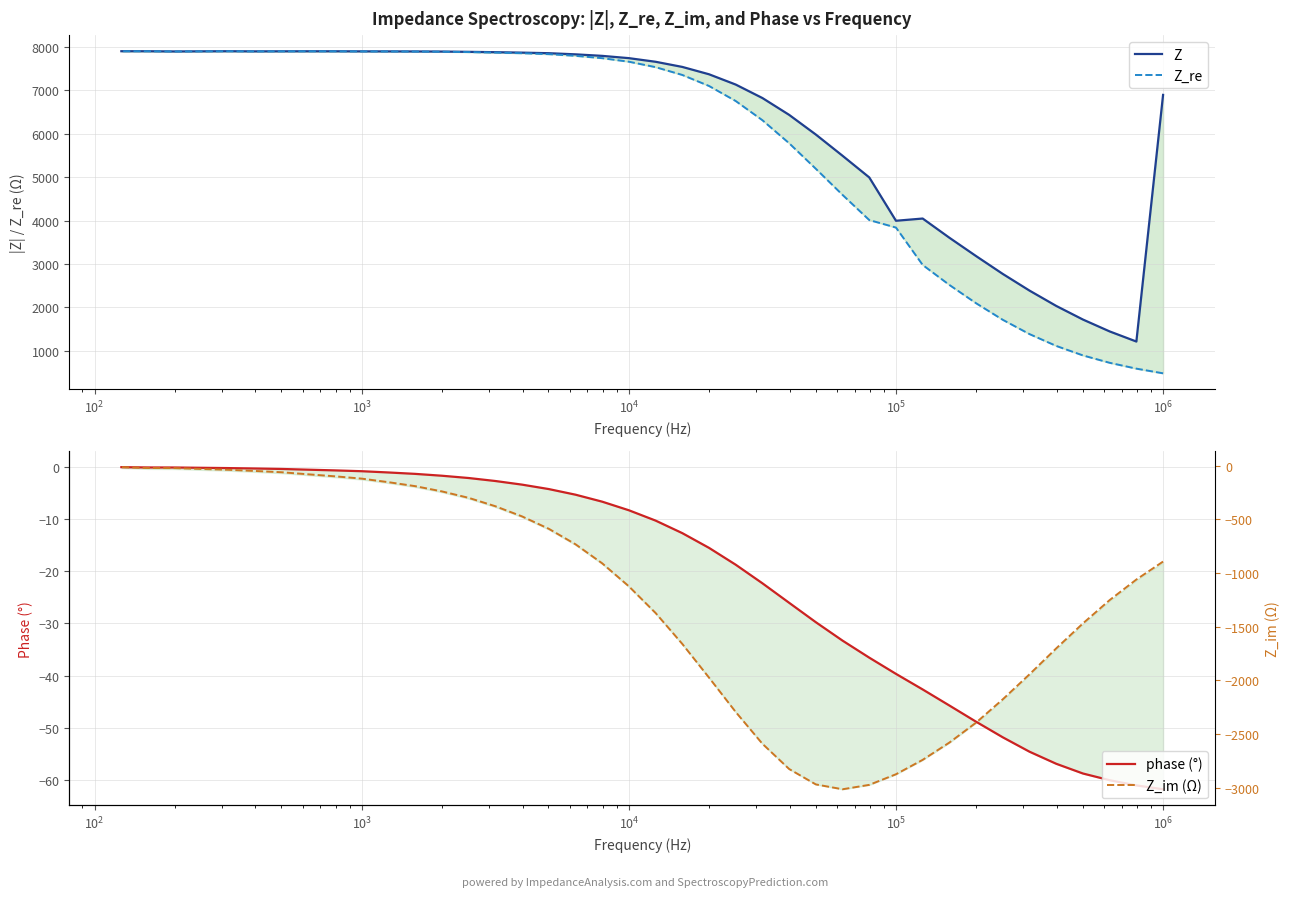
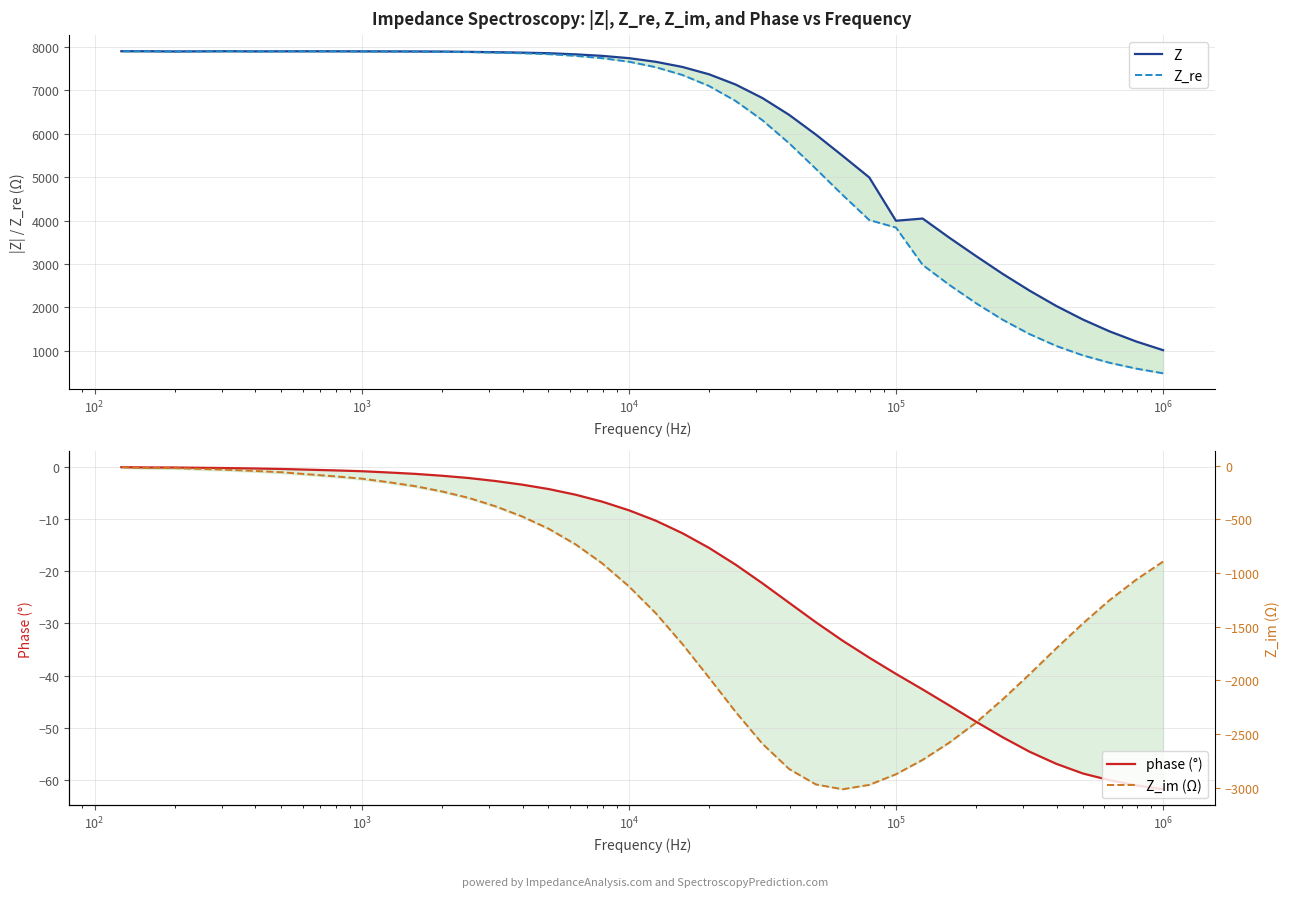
Impedance Spectroscopy: |Z|, Z_re, Z_im, and Phase vs Frequency, Z, 10^6: 6900 -> 1000
